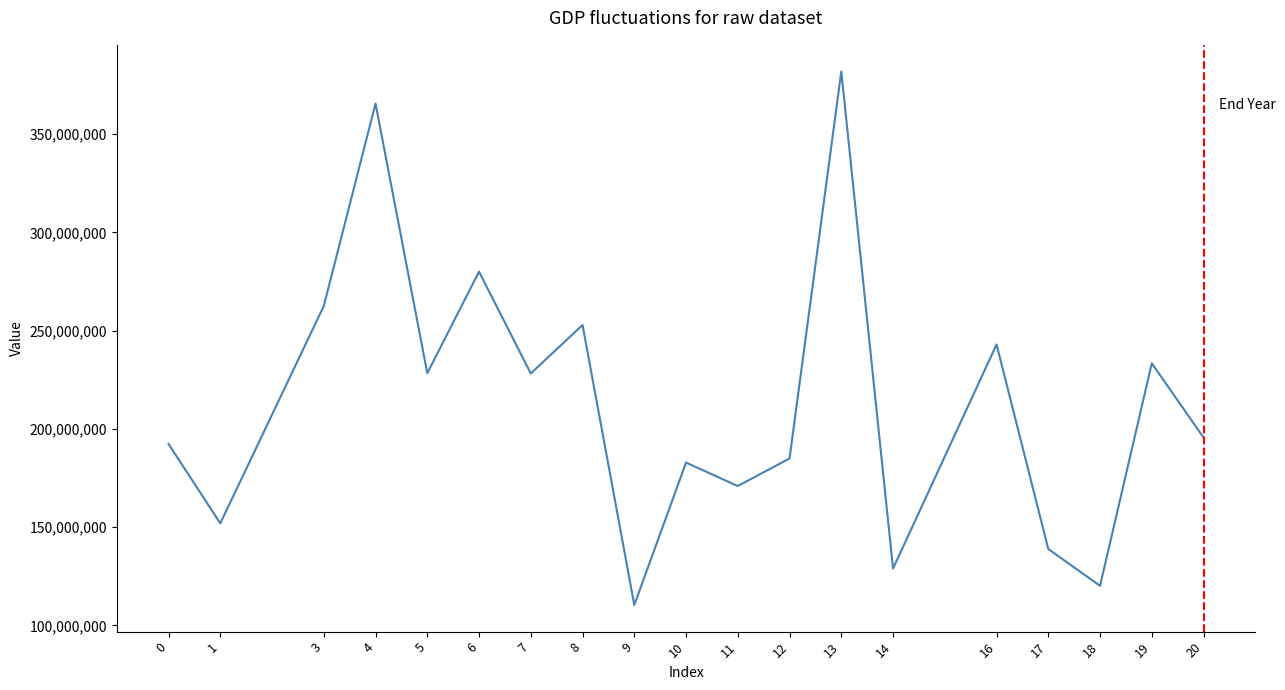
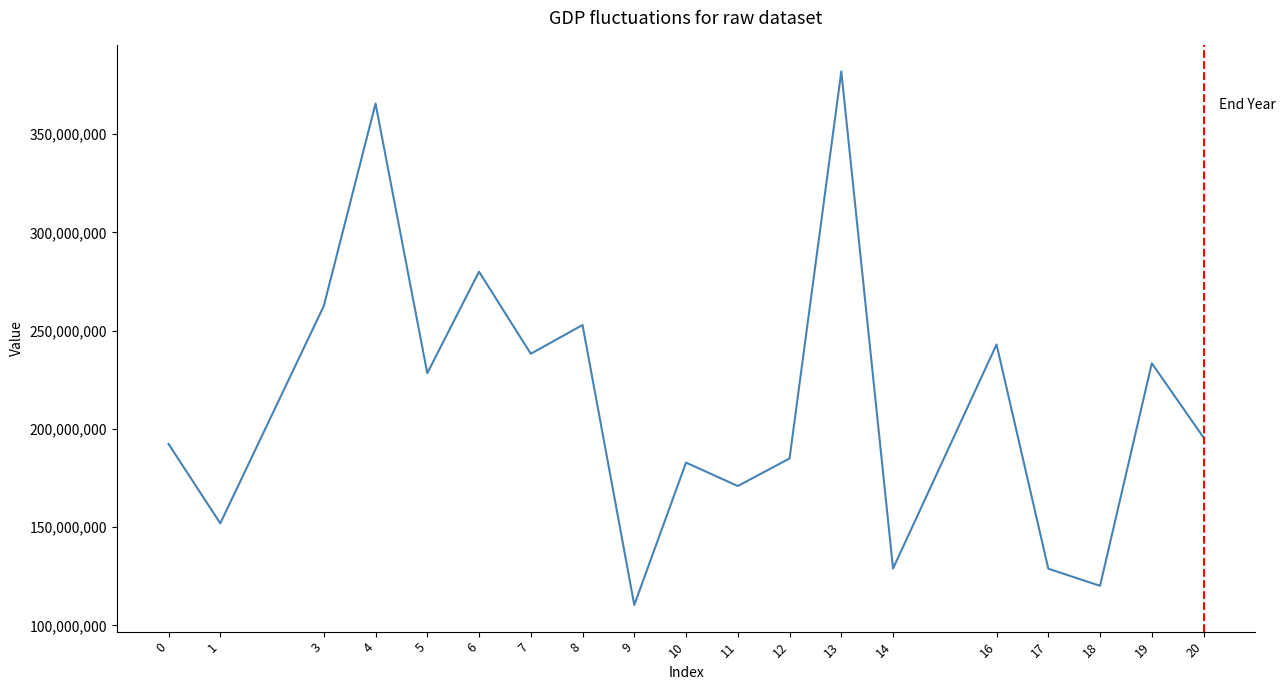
7: 228,000,000 -> 238,000,000
17: 139,000,000 -> 129,000,000
